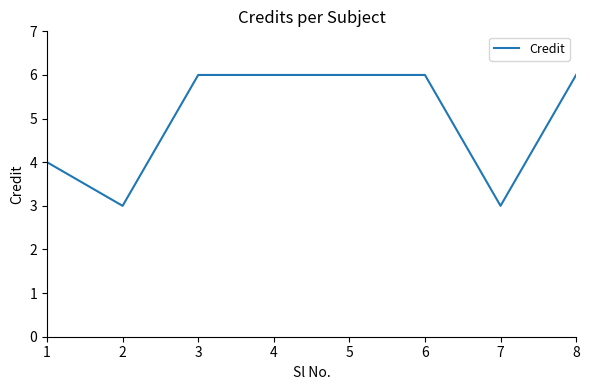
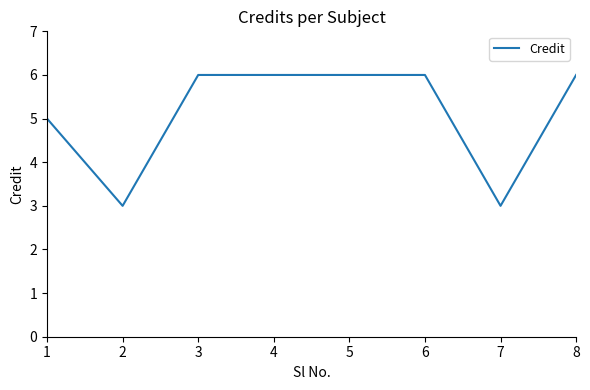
1: 4 -> 5
